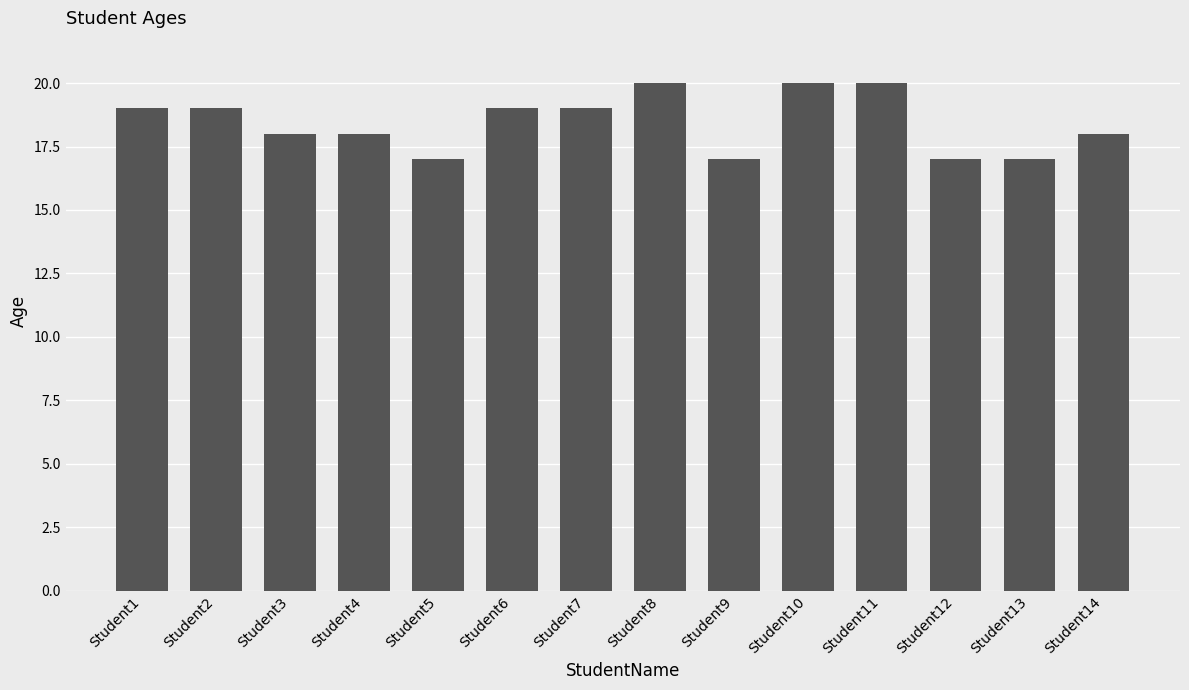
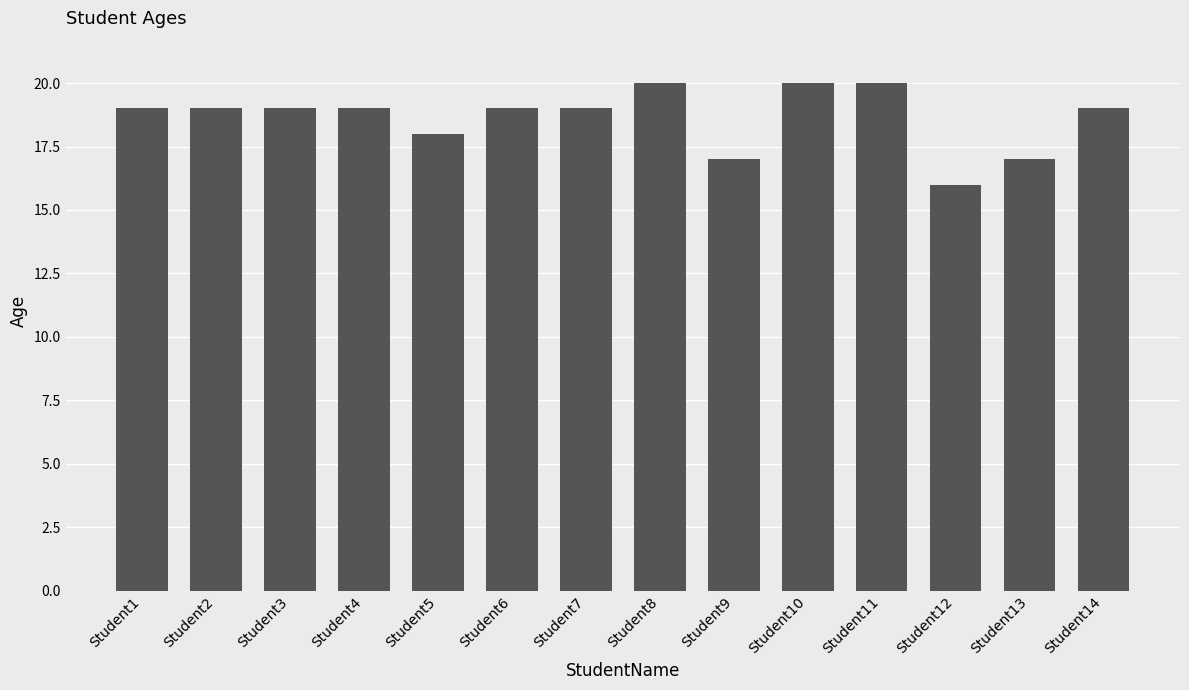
Student3: 18 -> 19
Student4: 18 -> 19
Student5: 17 -> 18
Student12: 17 -> 16
Student14: 18 -> 19
